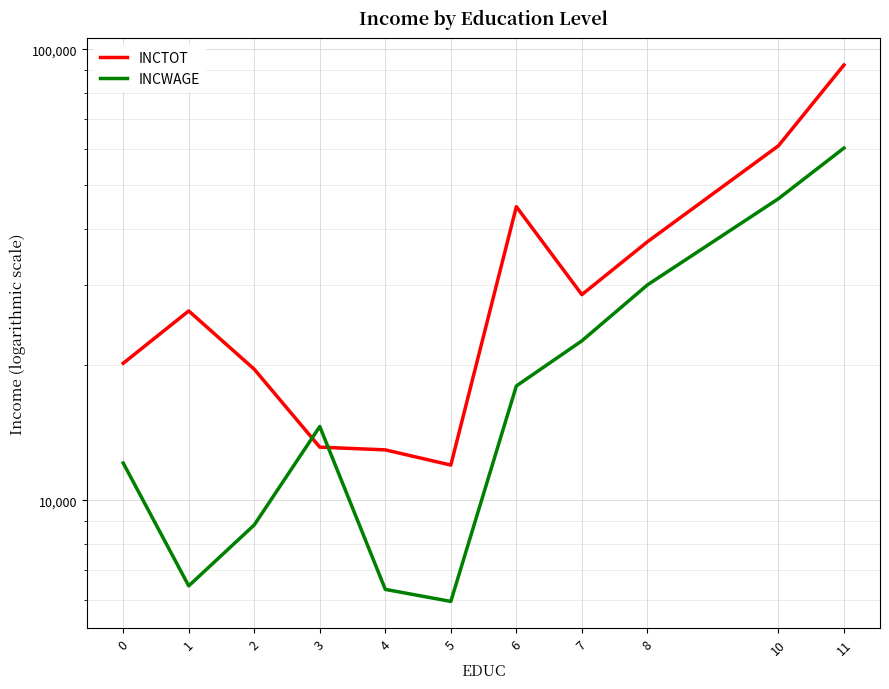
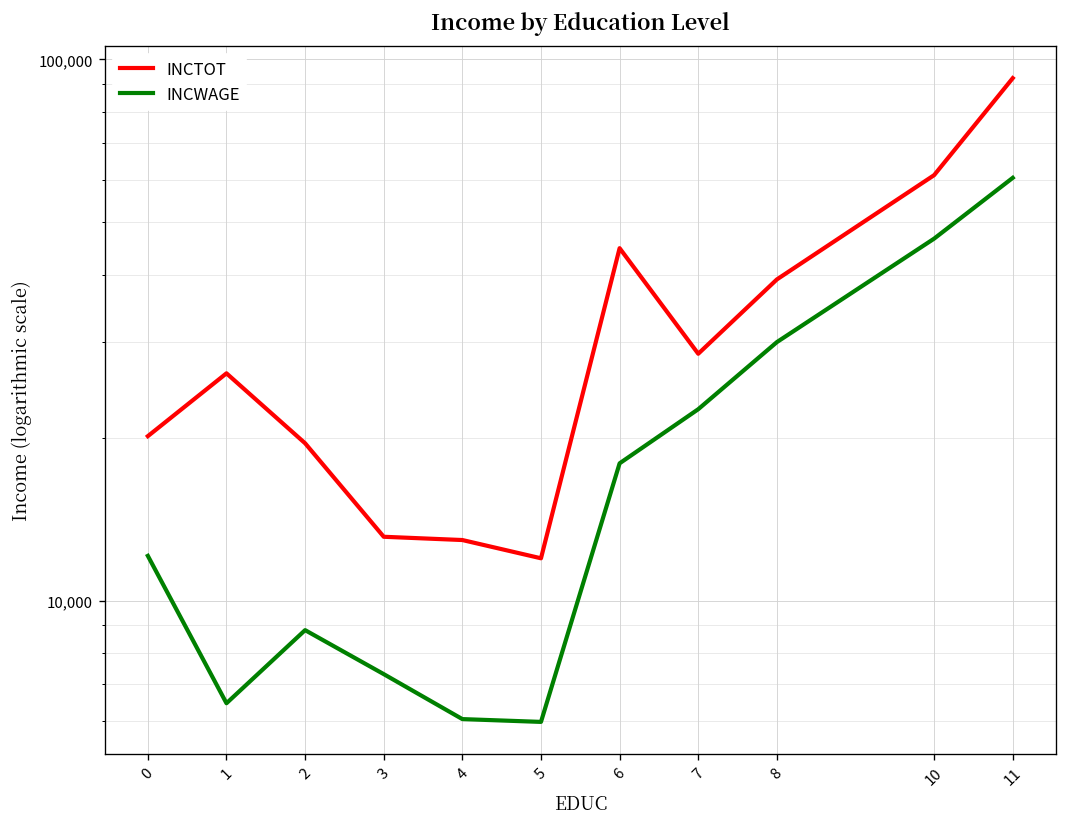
INCWAGE, 3: 14,600 -> 7,300
INCWAGE, 4: 6,300 -> 6,000
INCTOT, 8: 37,000 -> 39,000
